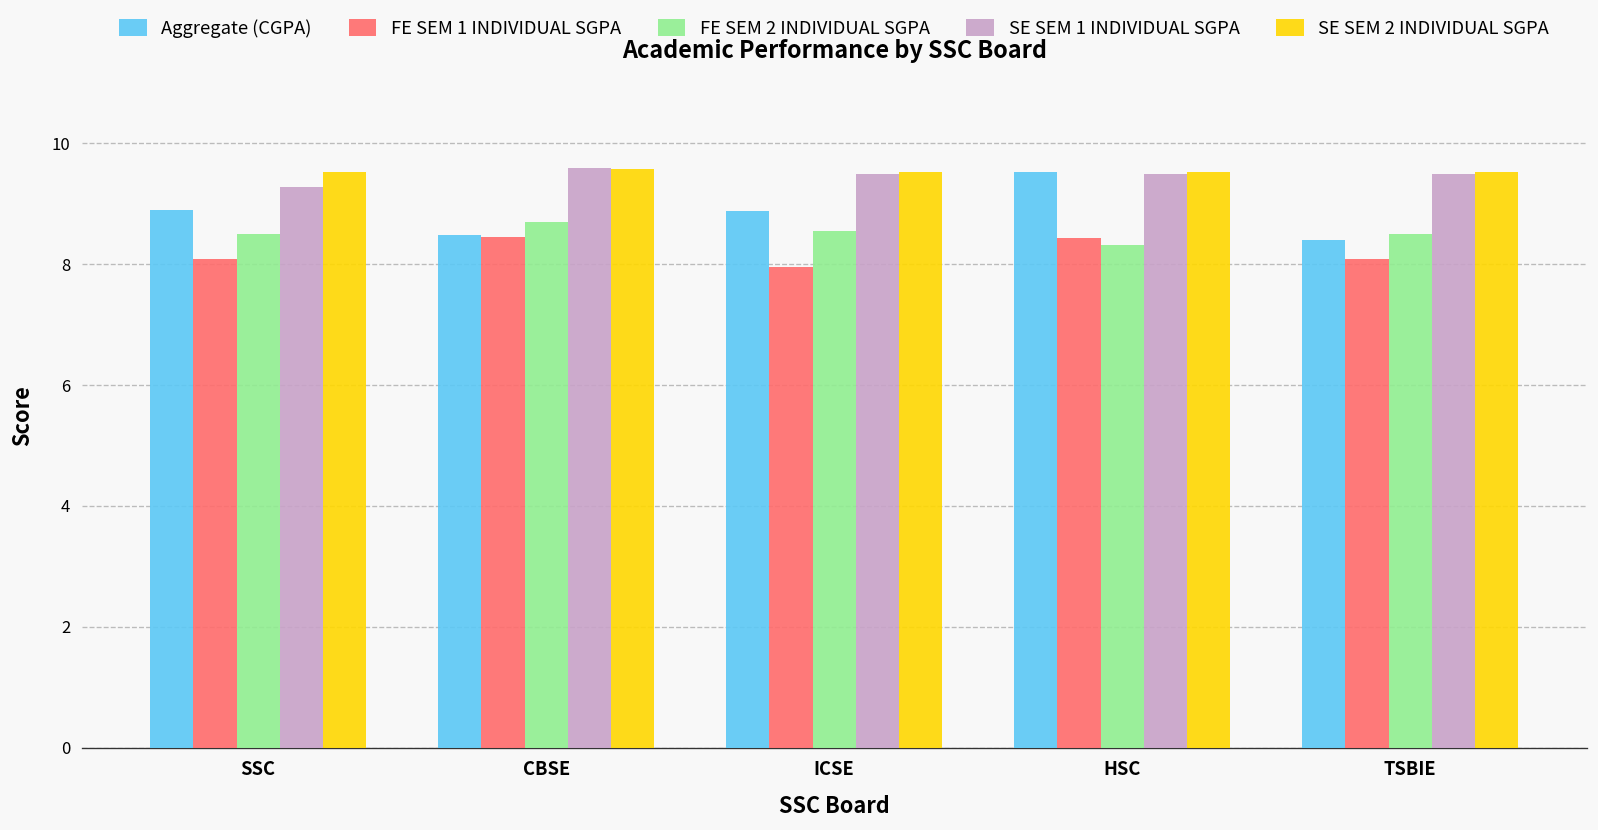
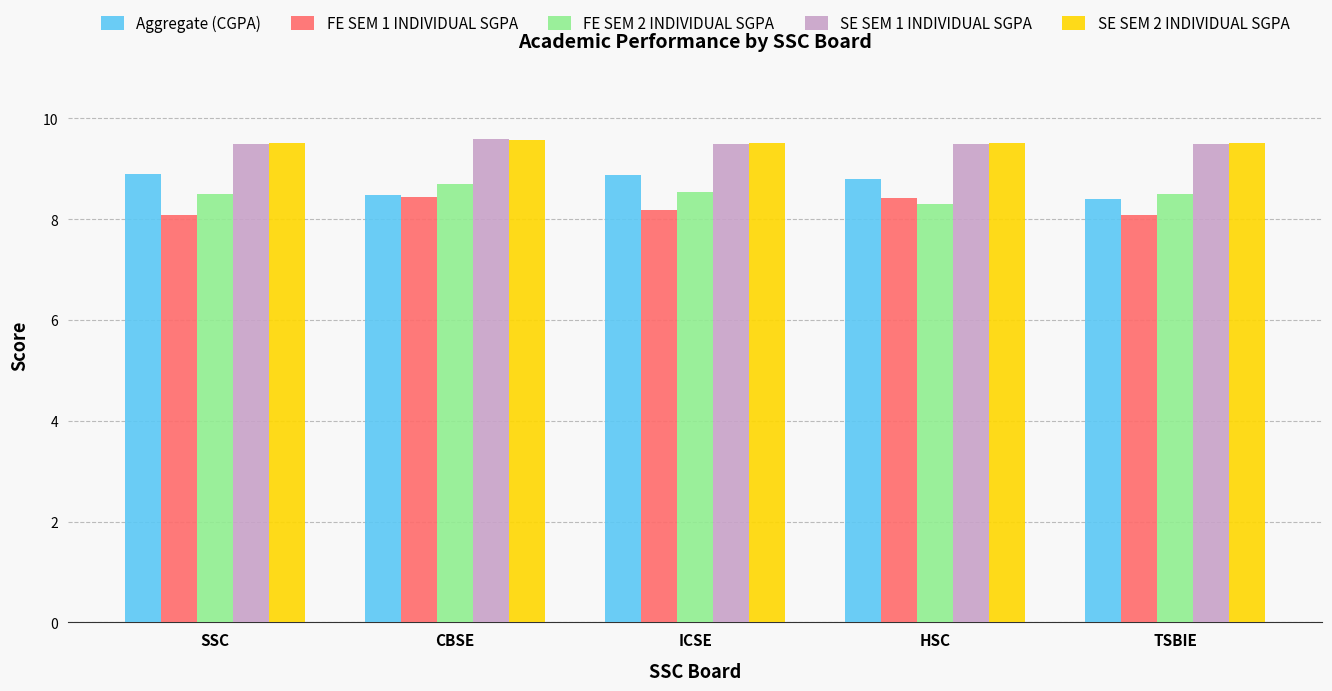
SE SEM 1 INDIVIDUAL SGPA, SSC: 9.3 -> 9.5
FE SEM 1 INDIVIDUAL SGPA, ICSE: 8.0 -> 8.2
Aggregate (CGPA), HSC: 9.5 -> 8.8
